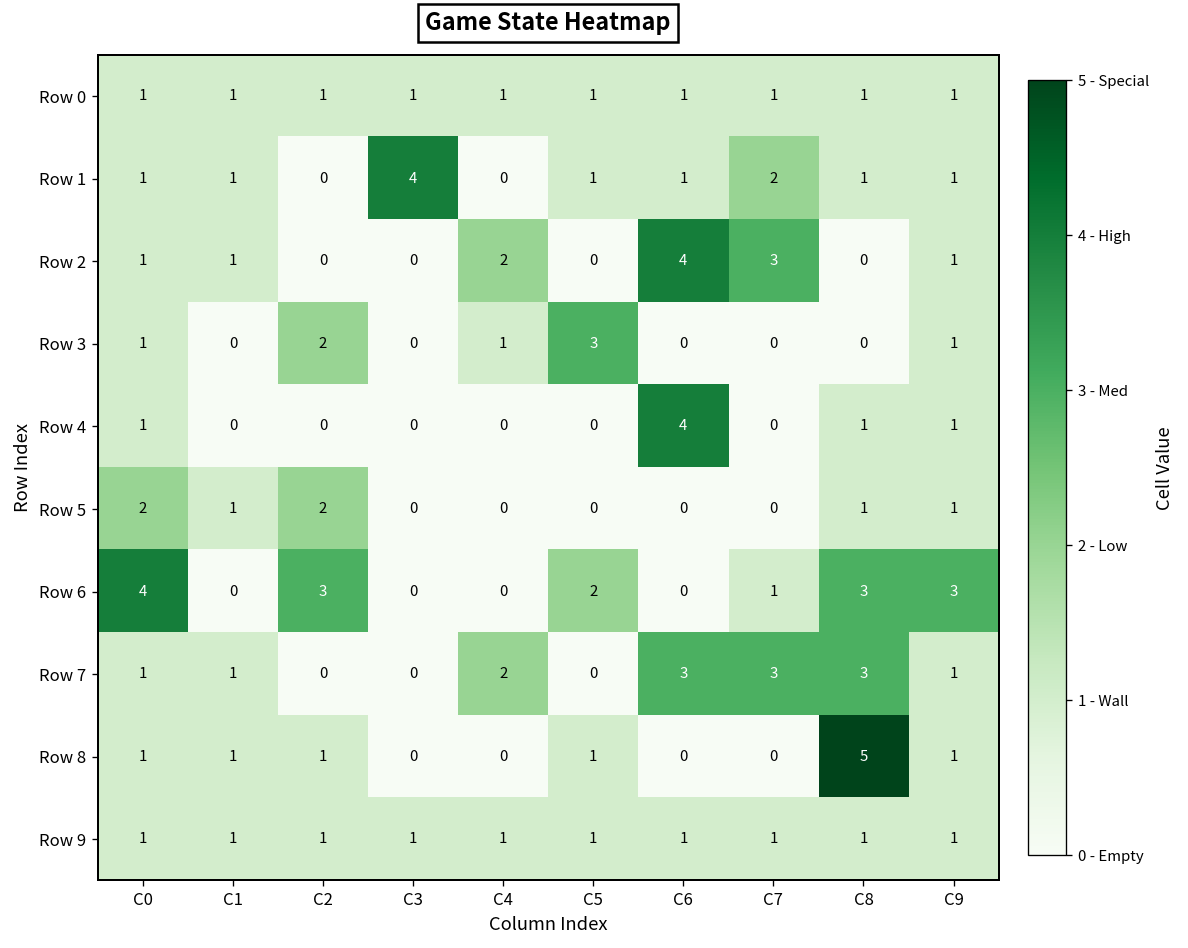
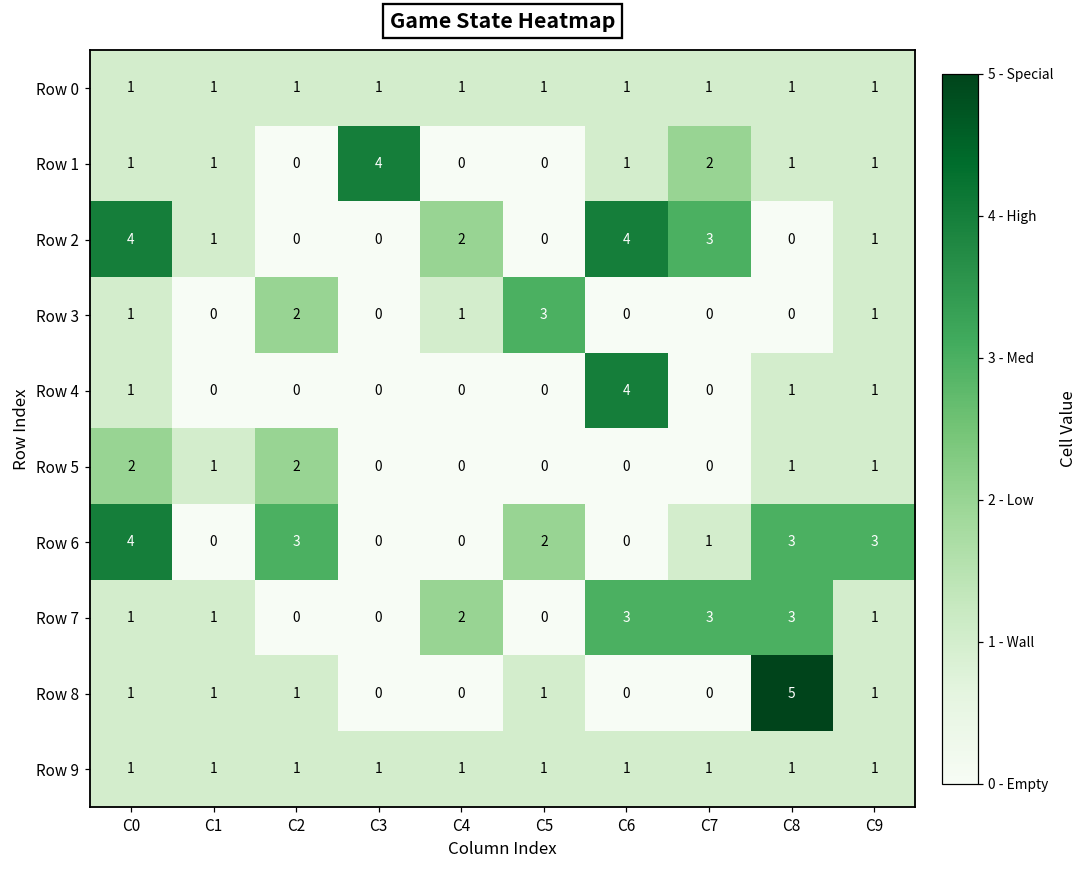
Row 1, C5: 1 -> 0
Row 2, C0: 1 -> 4
